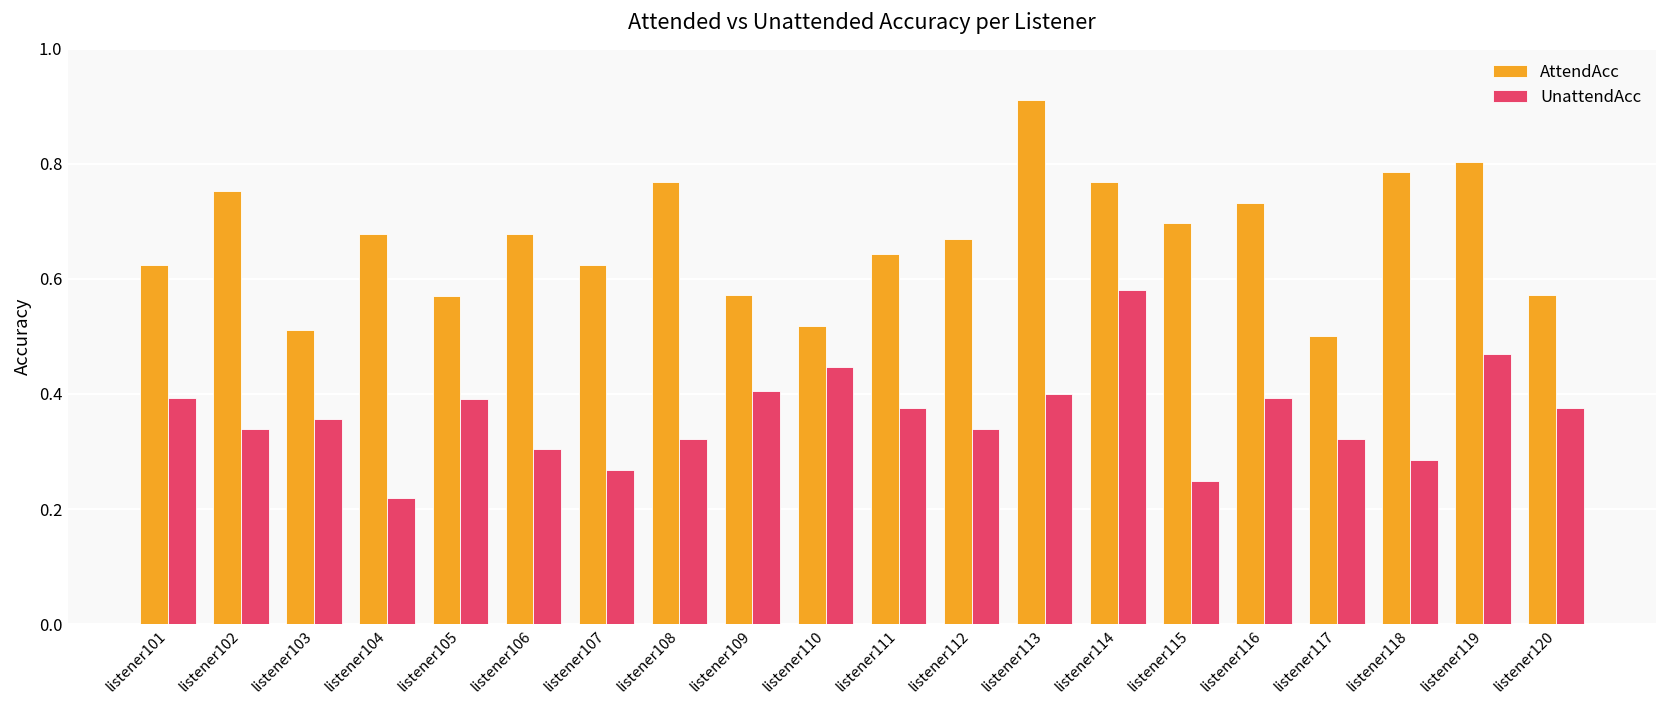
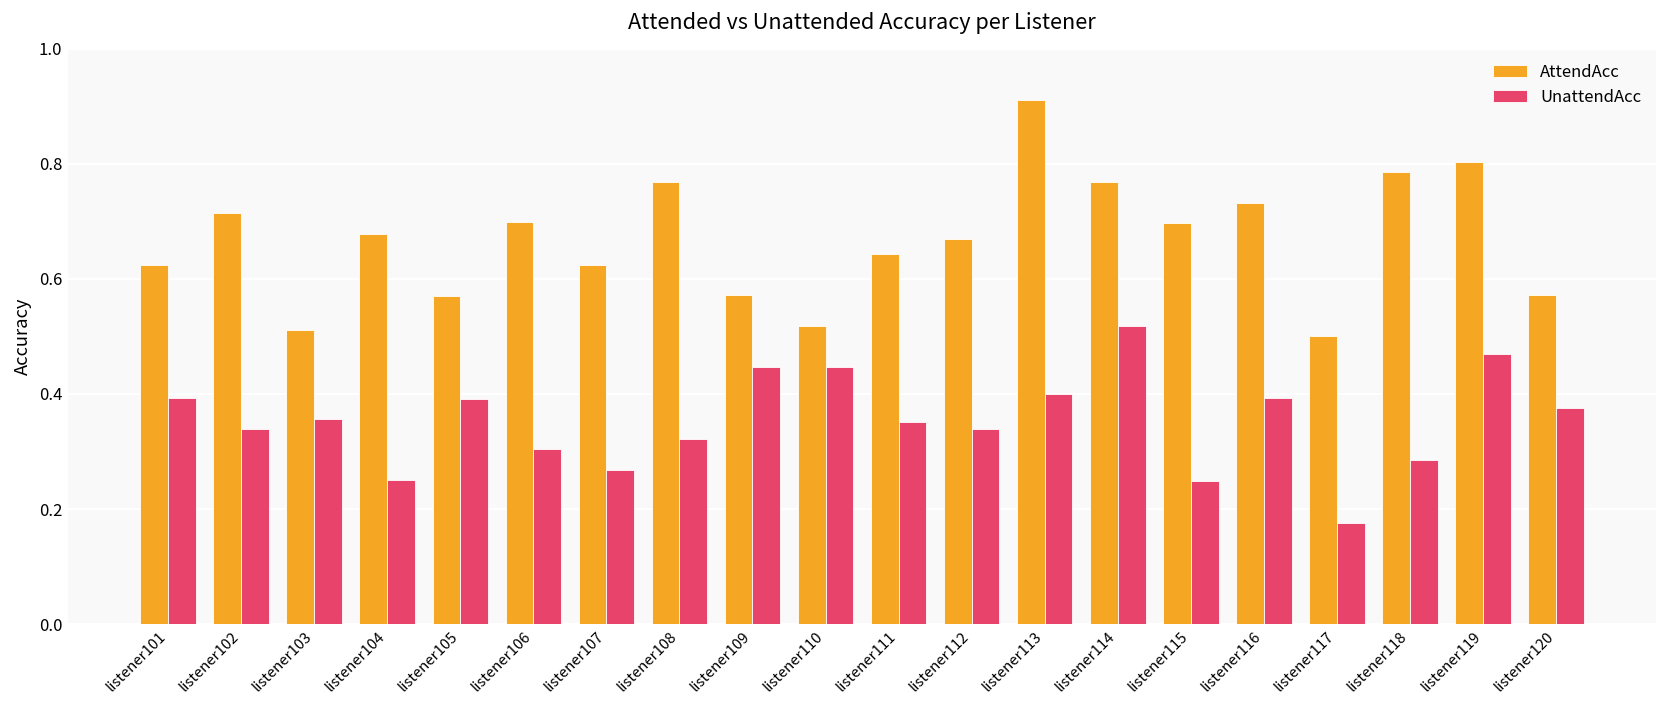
AttendAcc, listener102: 0.75 -> 0.71
UnattendAcc, listener104: 0.22 -> 0.25
AttendAcc, listener106: 0.68 -> 0.70
UnattendAcc, listener109: 0.41 -> 0.45
UnattendAcc, listener111: 0.38 -> 0.35
UnattendAcc, listener114: 0.58 -> 0.52
UnattendAcc, listener117: 0.32 -> 0.18
